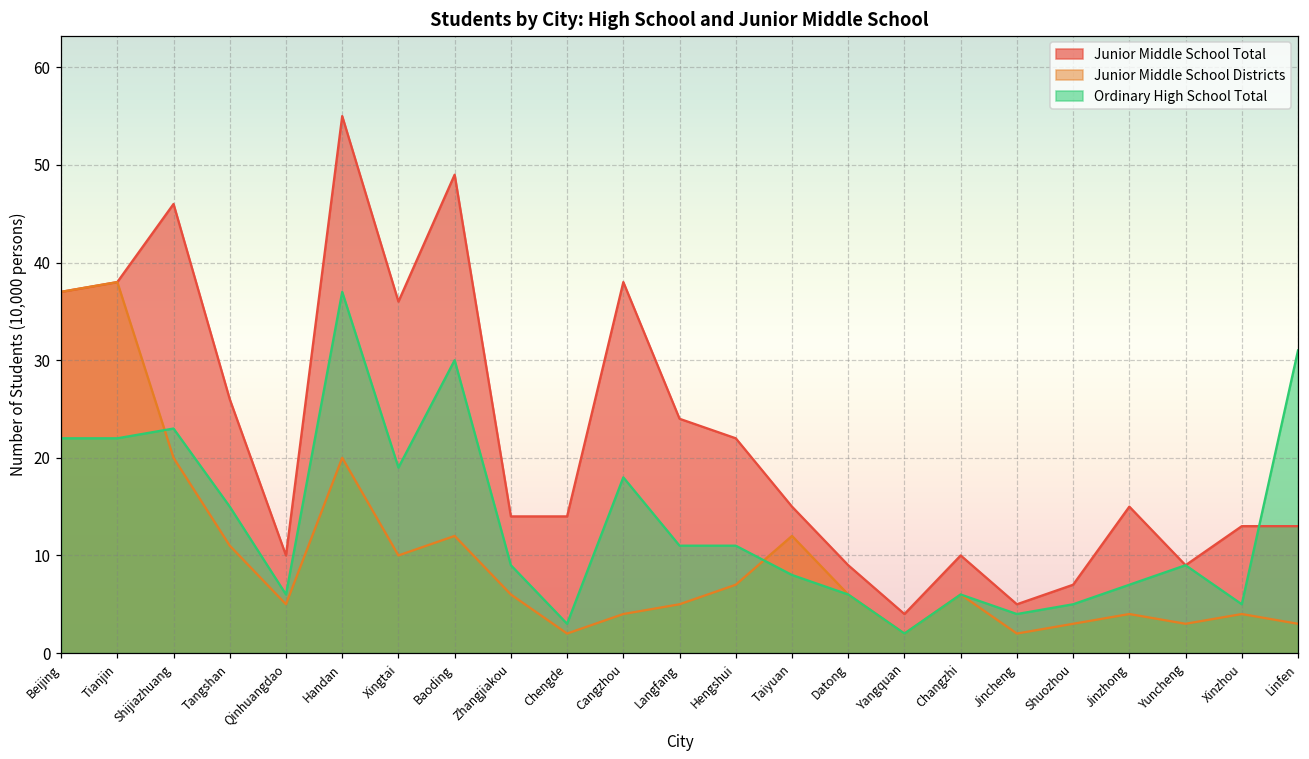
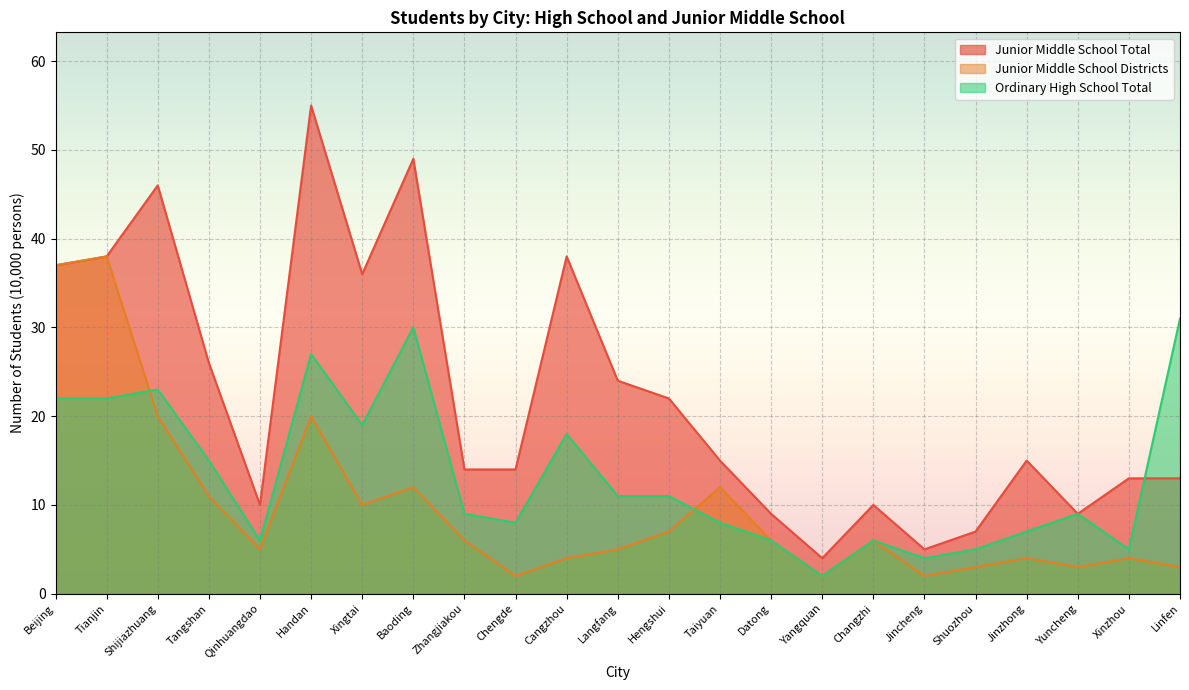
Ordinary High School Total, Handan: 37 -> 27
Ordinary High School Total, Chengde: 3 -> 8
